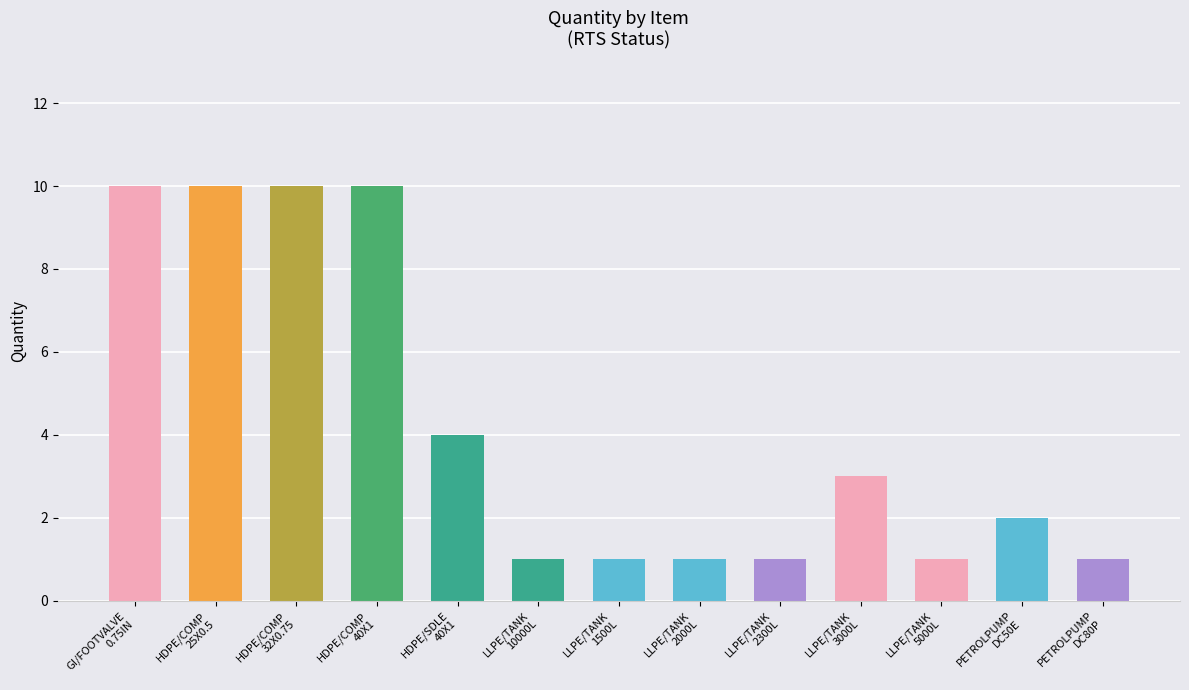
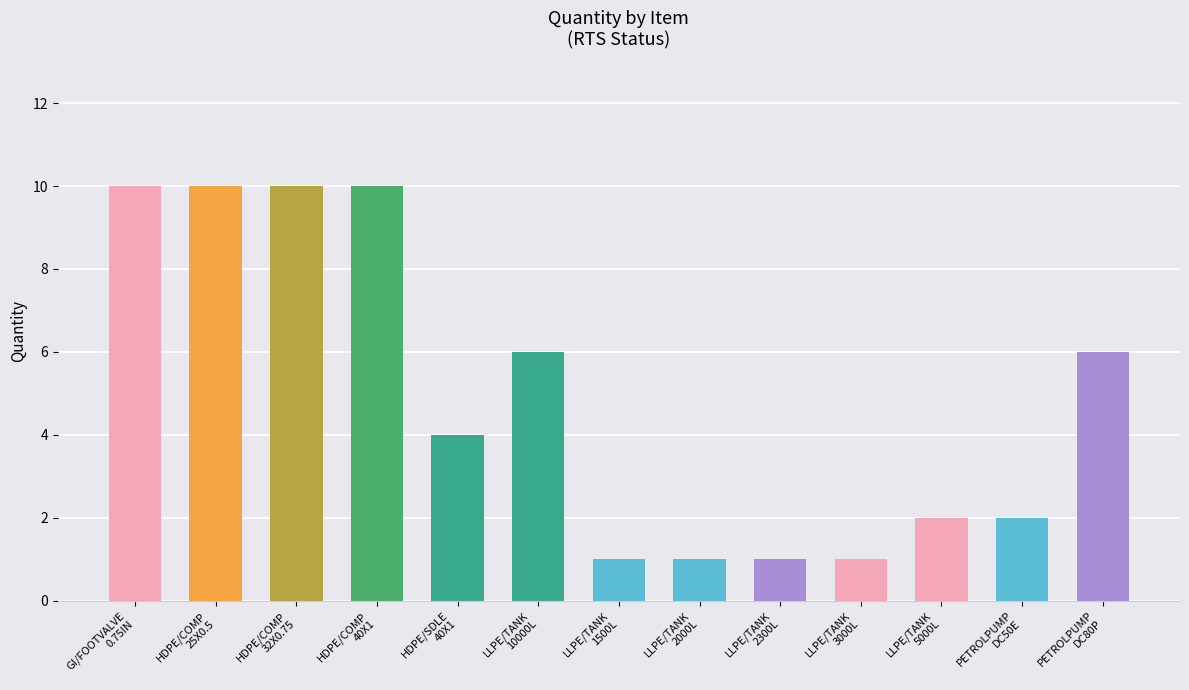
LLPE/TANK 10000L: 1 -> 6
LLPE/TANK 3000L: 3 -> 1
LLPE/TANK 5000L: 1 -> 2
PETROLPUMP DC80P: 1 -> 6
